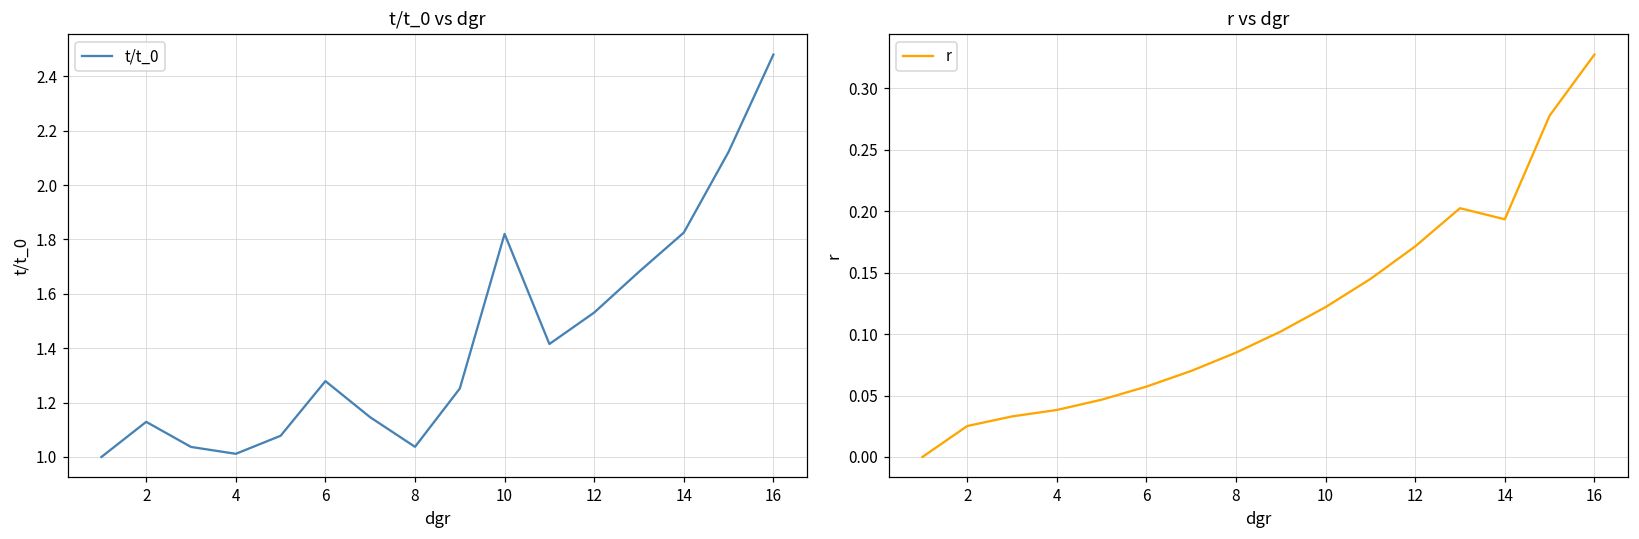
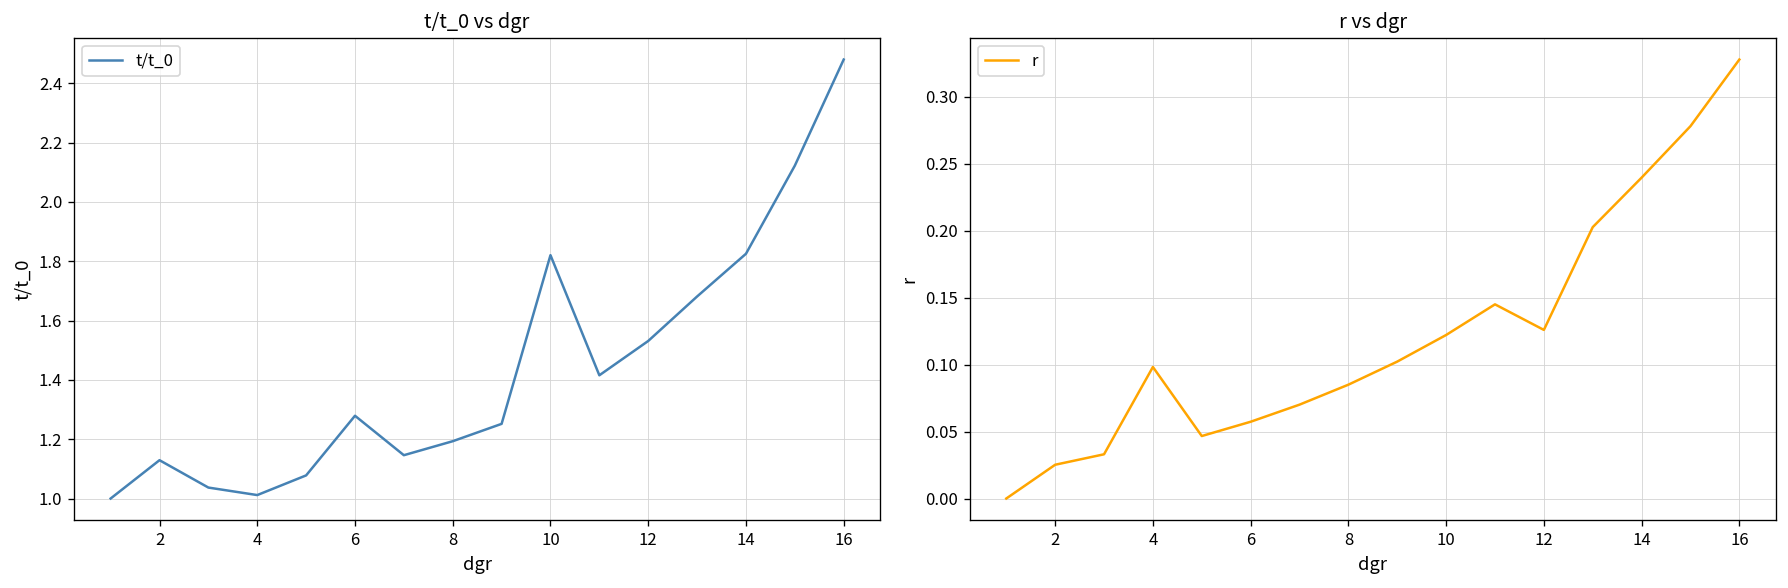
t/t_0 vs dgr, 8: 1.04 -> 1.19
r vs dgr, 4: 0.038 -> 0.098
r vs dgr, 12: 0.171 -> 0.126
r vs dgr, 14: 0.193 -> 0.239
